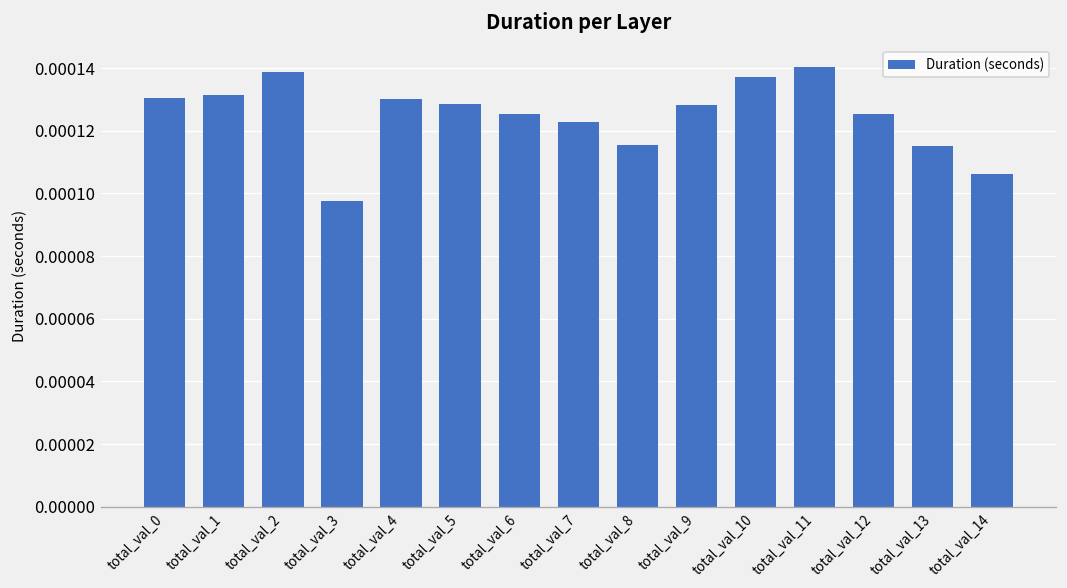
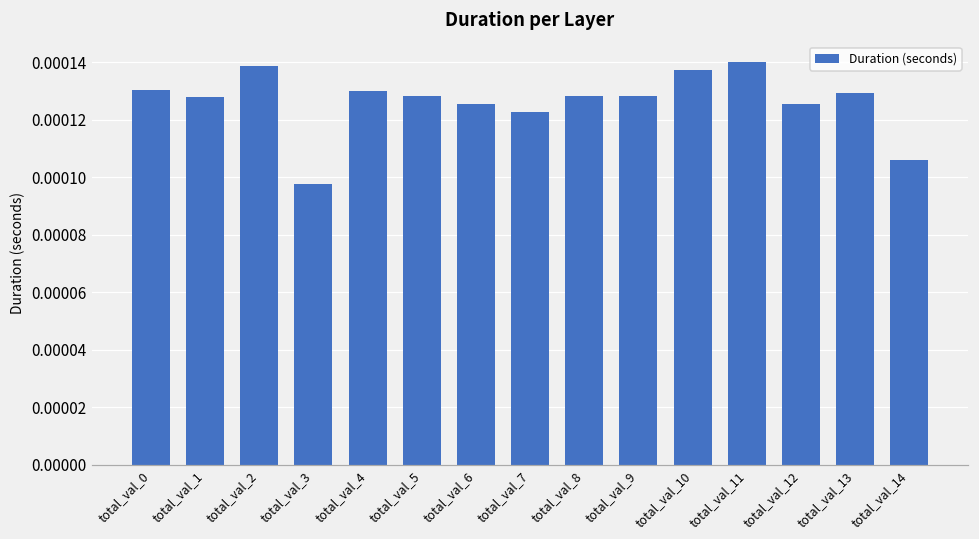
total_val_1: 0.000131 -> 0.000128
total_val_8: 0.000116 -> 0.000128
total_val_13: 0.000115 -> 0.000129
